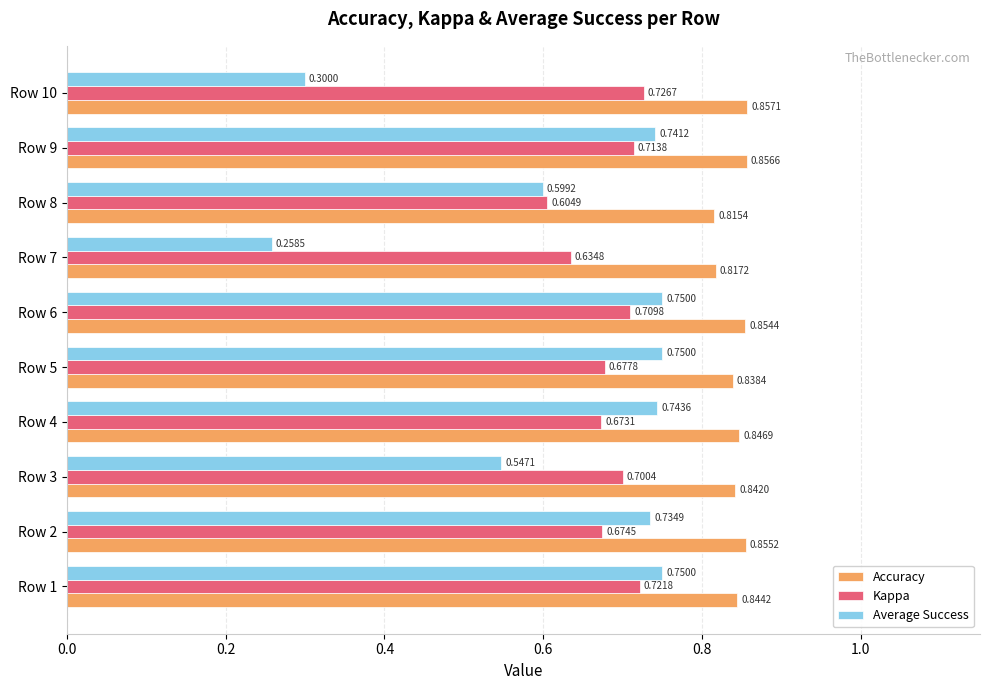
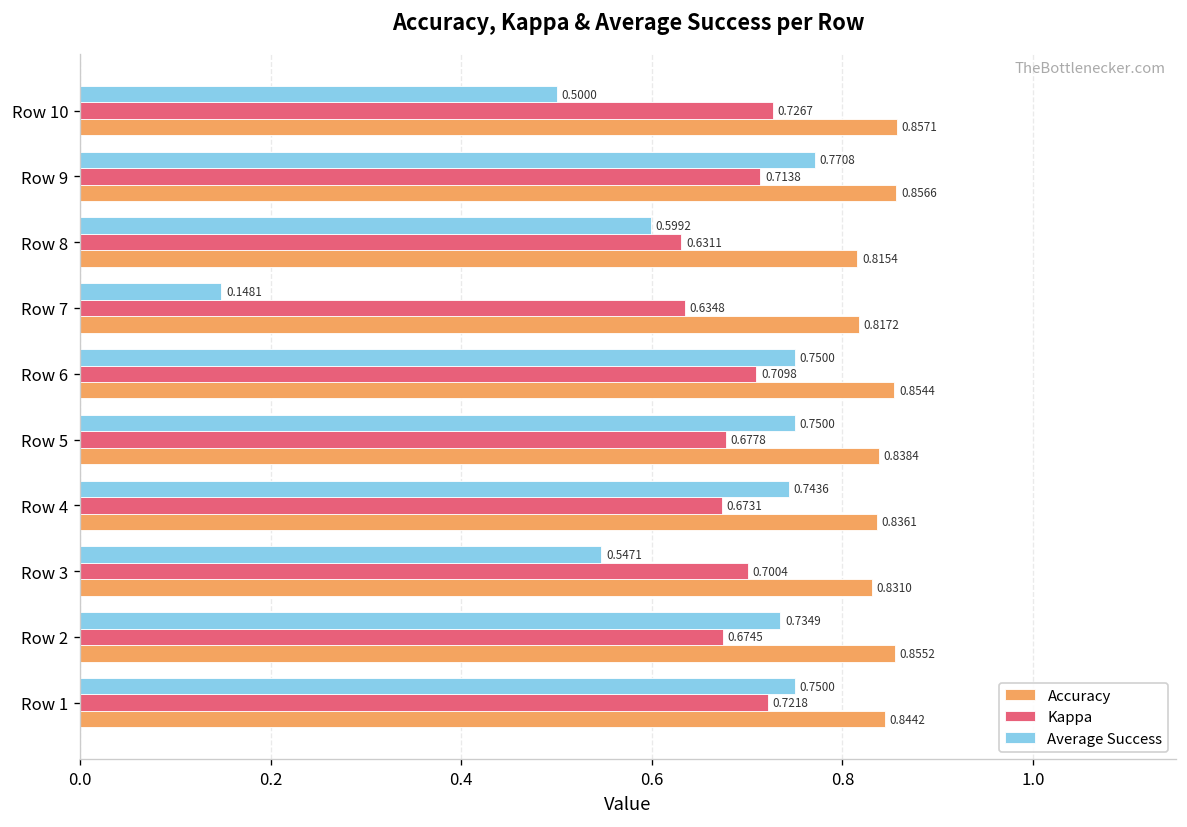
Average Success, Row 10: 0.3000 -> 0.5000
Average Success, Row 9: 0.7412 -> 0.7708
Kappa, Row 8: 0.6049 -> 0.6311
Average Success, Row 7: 0.2585 -> 0.1481
Accuracy, Row 4: 0.8469 -> 0.8361
Accuracy, Row 3: 0.8420 -> 0.8310
